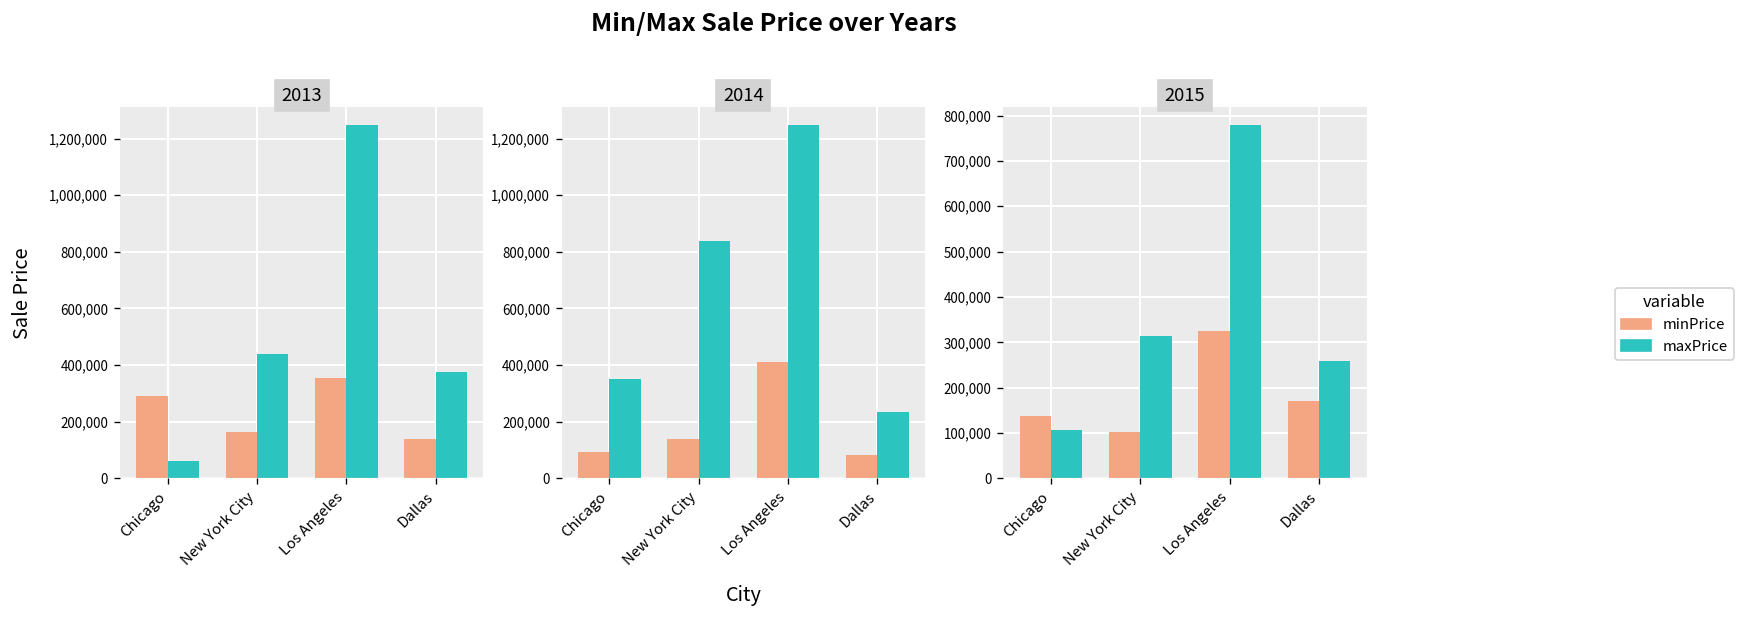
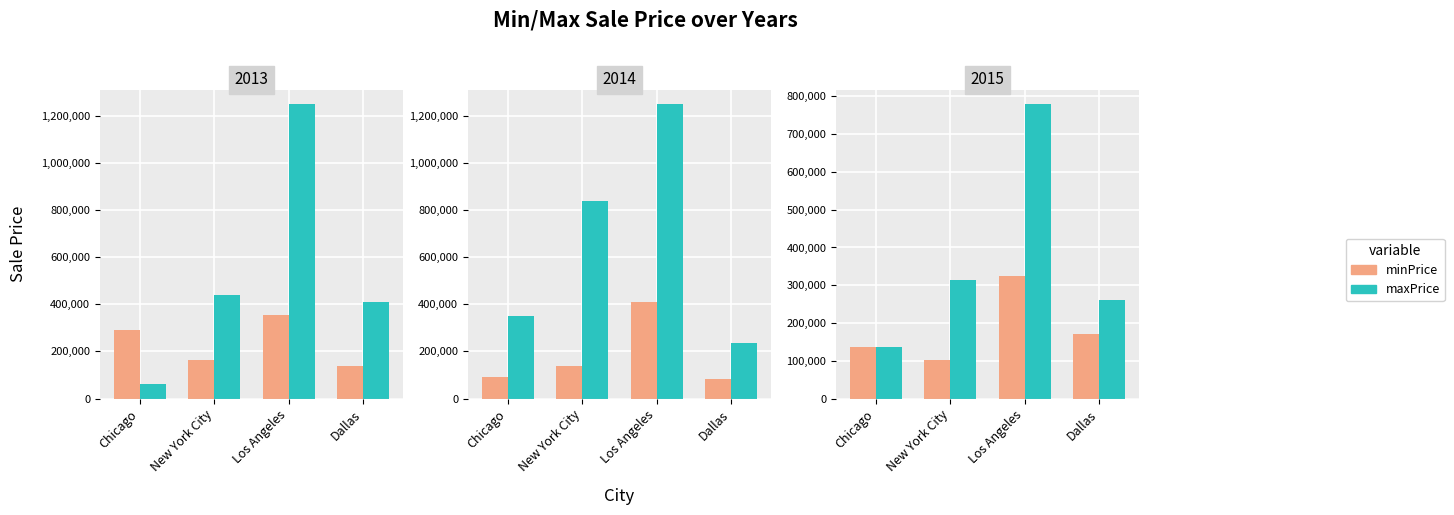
2013, maxPrice, Dallas: 380,000 -> 410,000
2015, maxPrice, Chicago: 110,000 -> 140,000
